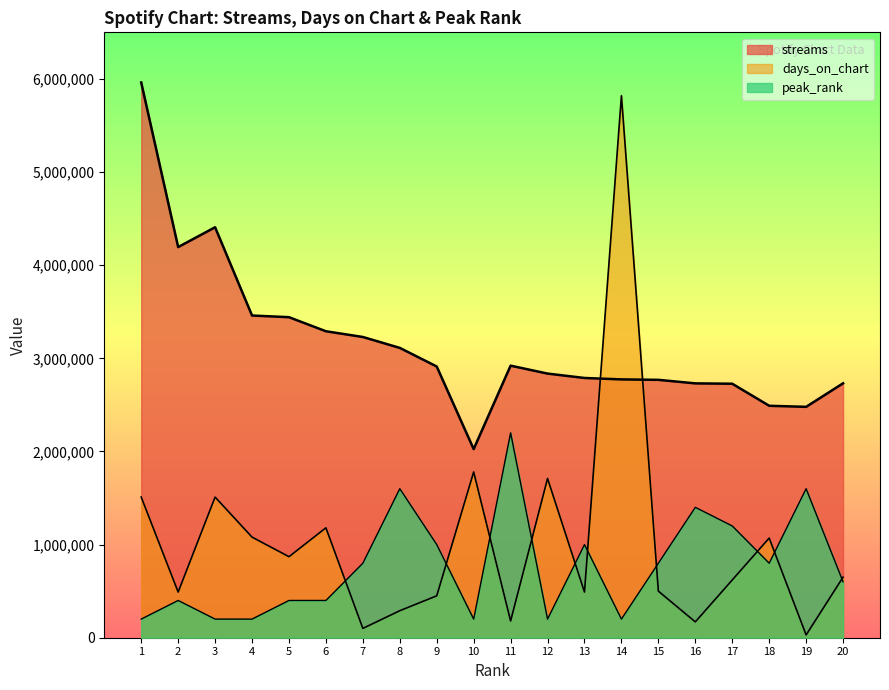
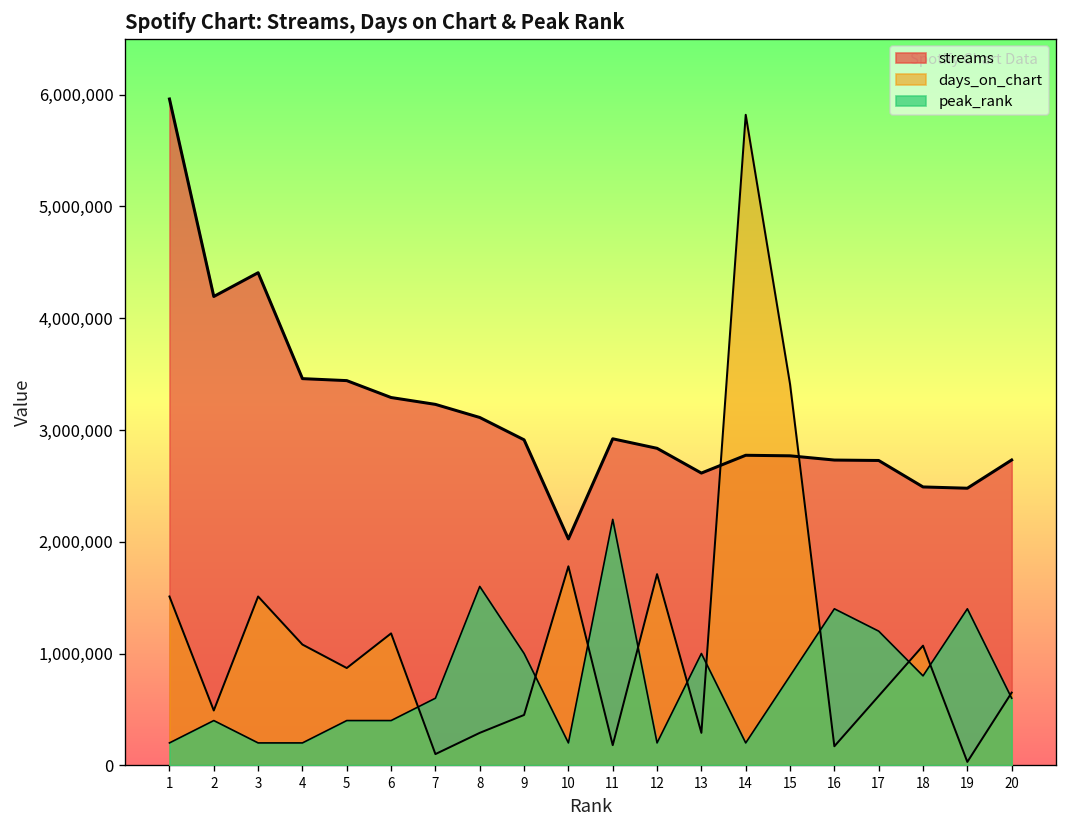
peak_rank, 7: 800,000 -> 600,000
streams, 13: 2,800,000 -> 2,600,000
days_on_chart, 13: 500,000 -> 300,000
days_on_chart, 15: 500,000 -> 3,400,000
peak_rank, 19: 1,600,000 -> 1,400,000
